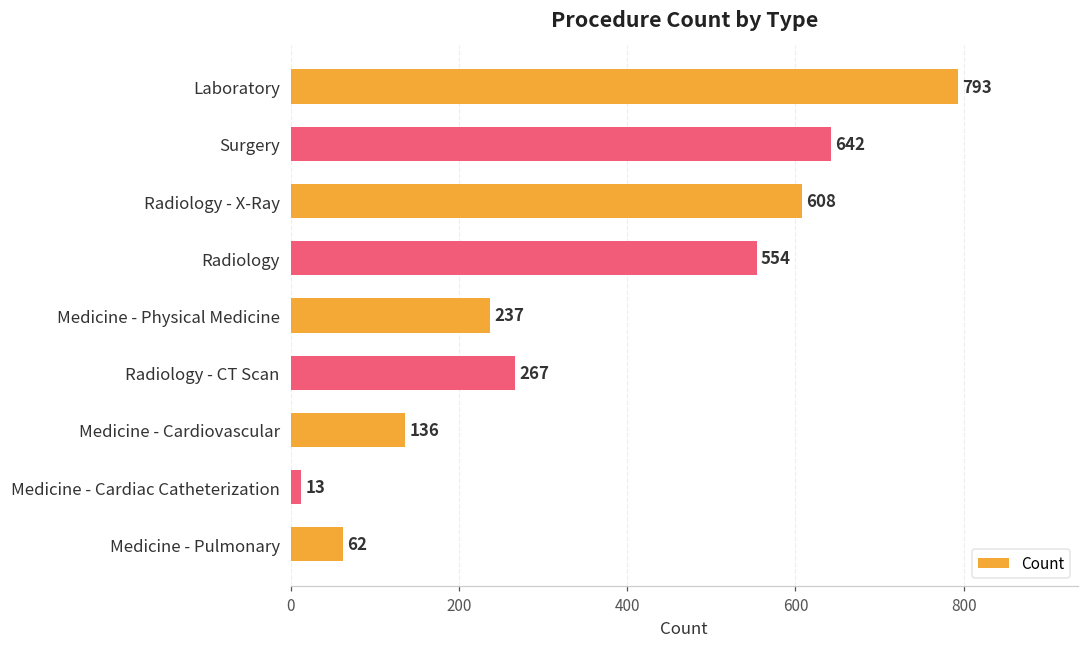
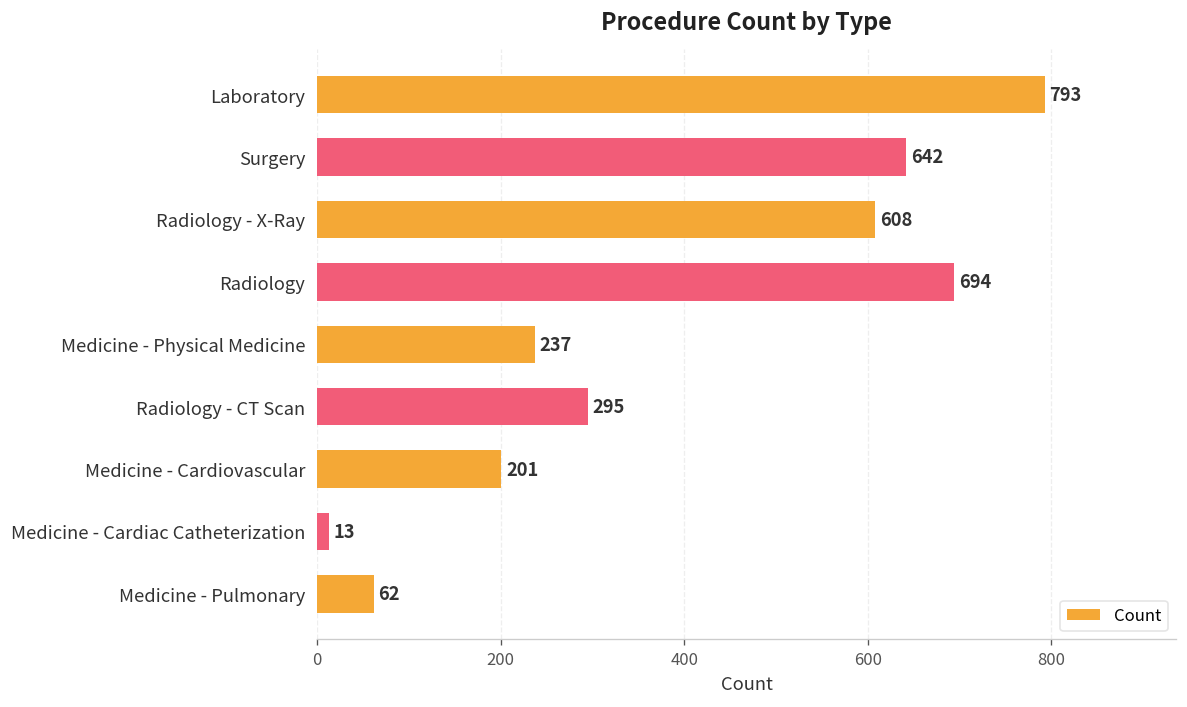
Radiology: 554 -> 694
Radiology - CT Scan: 267 -> 295
Medicine - Cardiovascular: 136 -> 201
